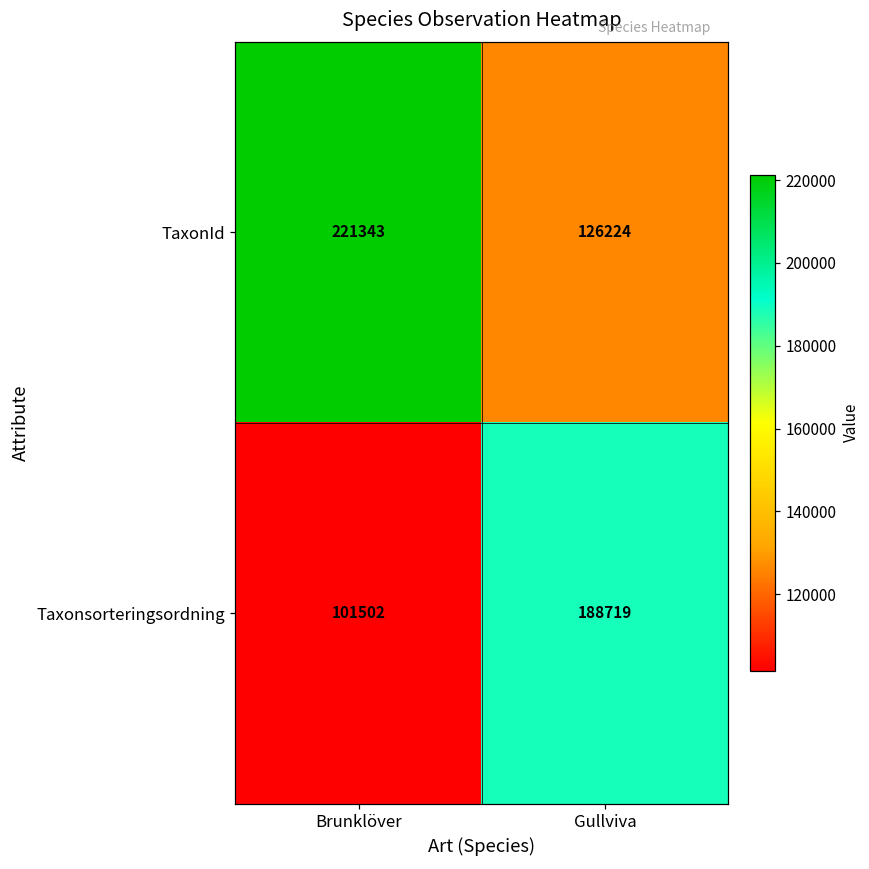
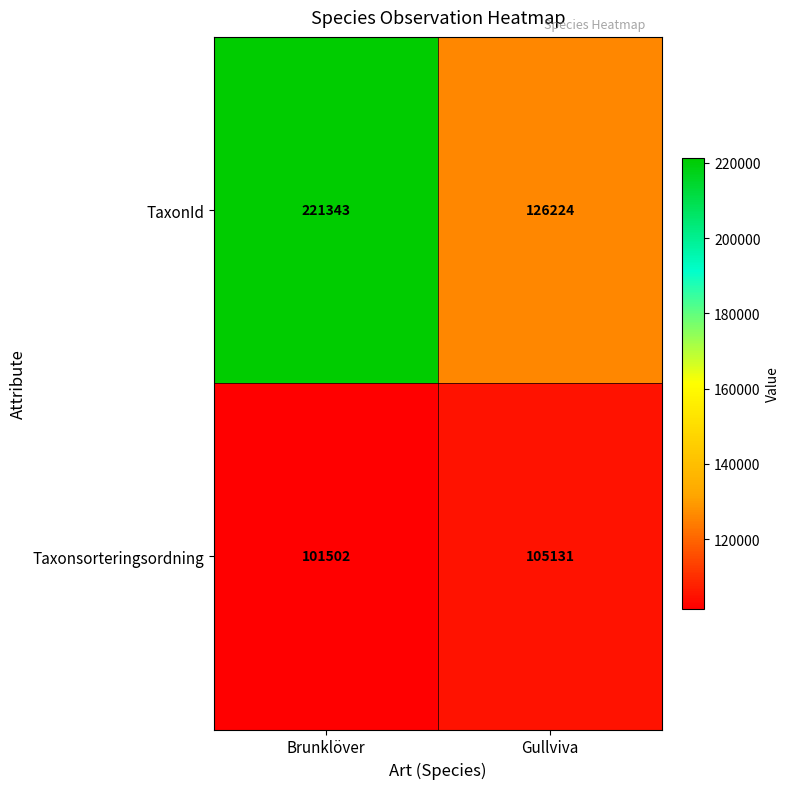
Taxonsorteringsordning, Gullviva: 188719 -> 105131
